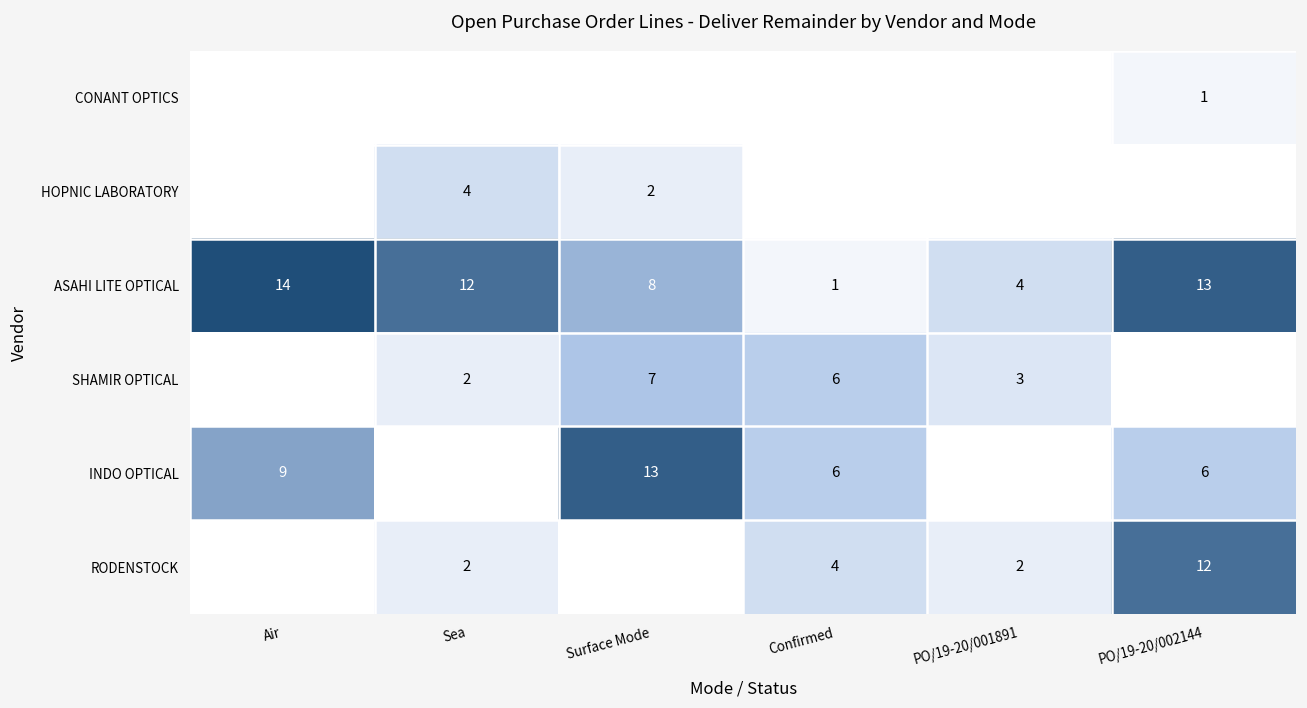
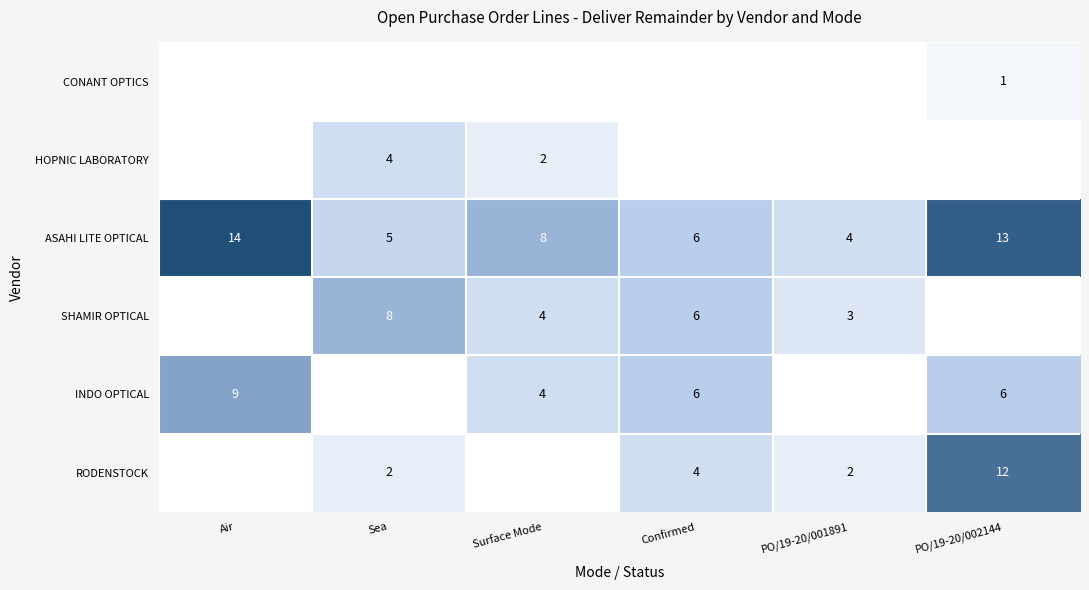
ASAHI LITE OPTICAL, Sea: 12 -> 5
ASAHI LITE OPTICAL, Confirmed: 1 -> 6
SHAMIR OPTICAL, Sea: 2 -> 8
SHAMIR OPTICAL, Surface Mode: 7 -> 4
INDO OPTICAL, Surface Mode: 13 -> 4
